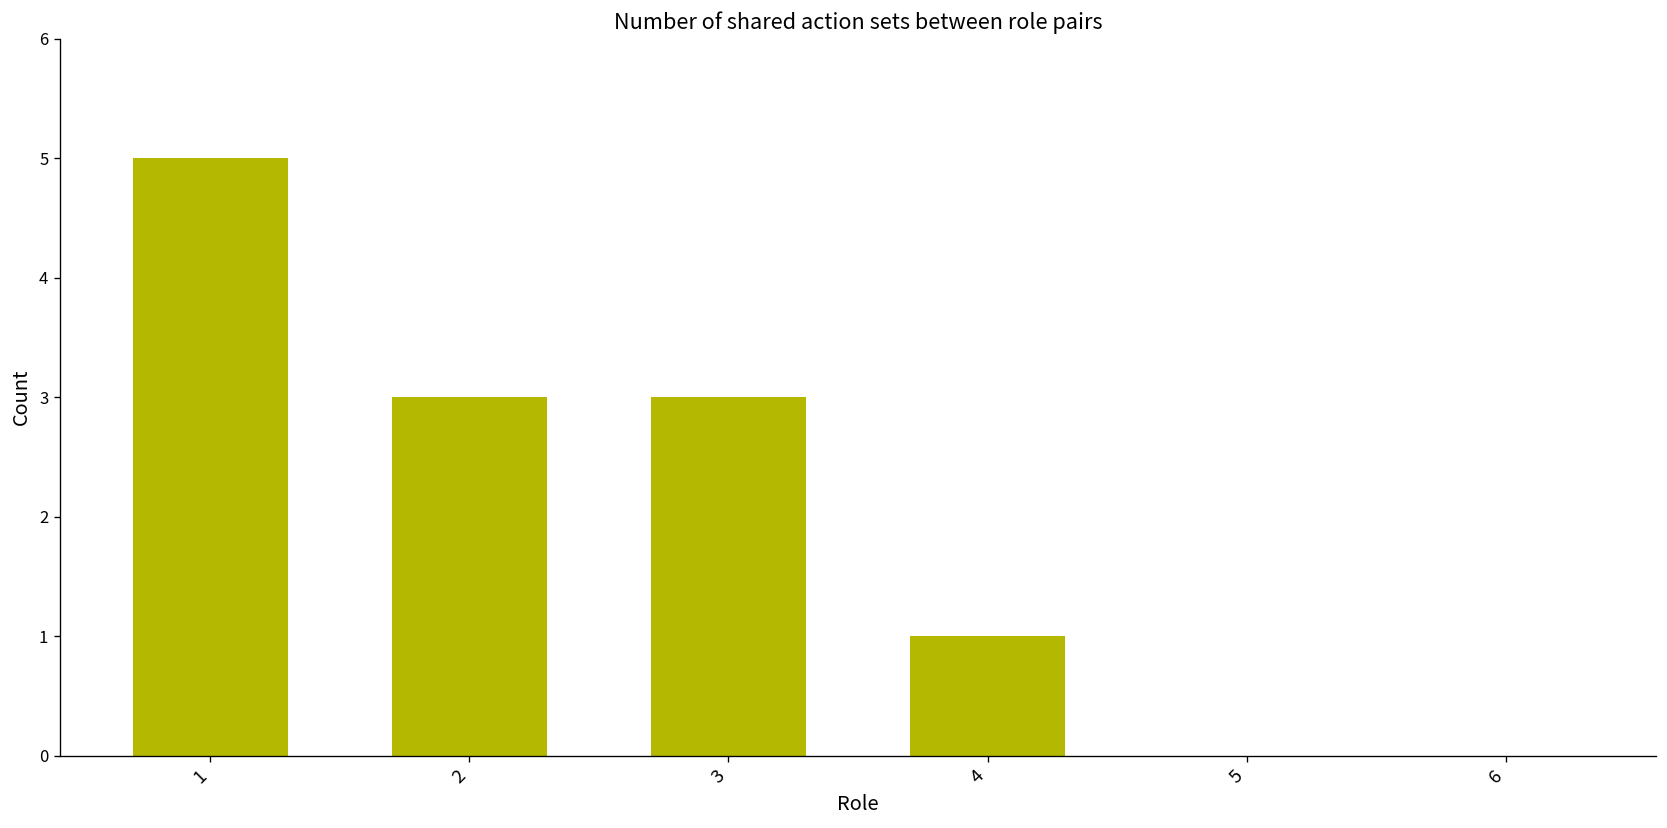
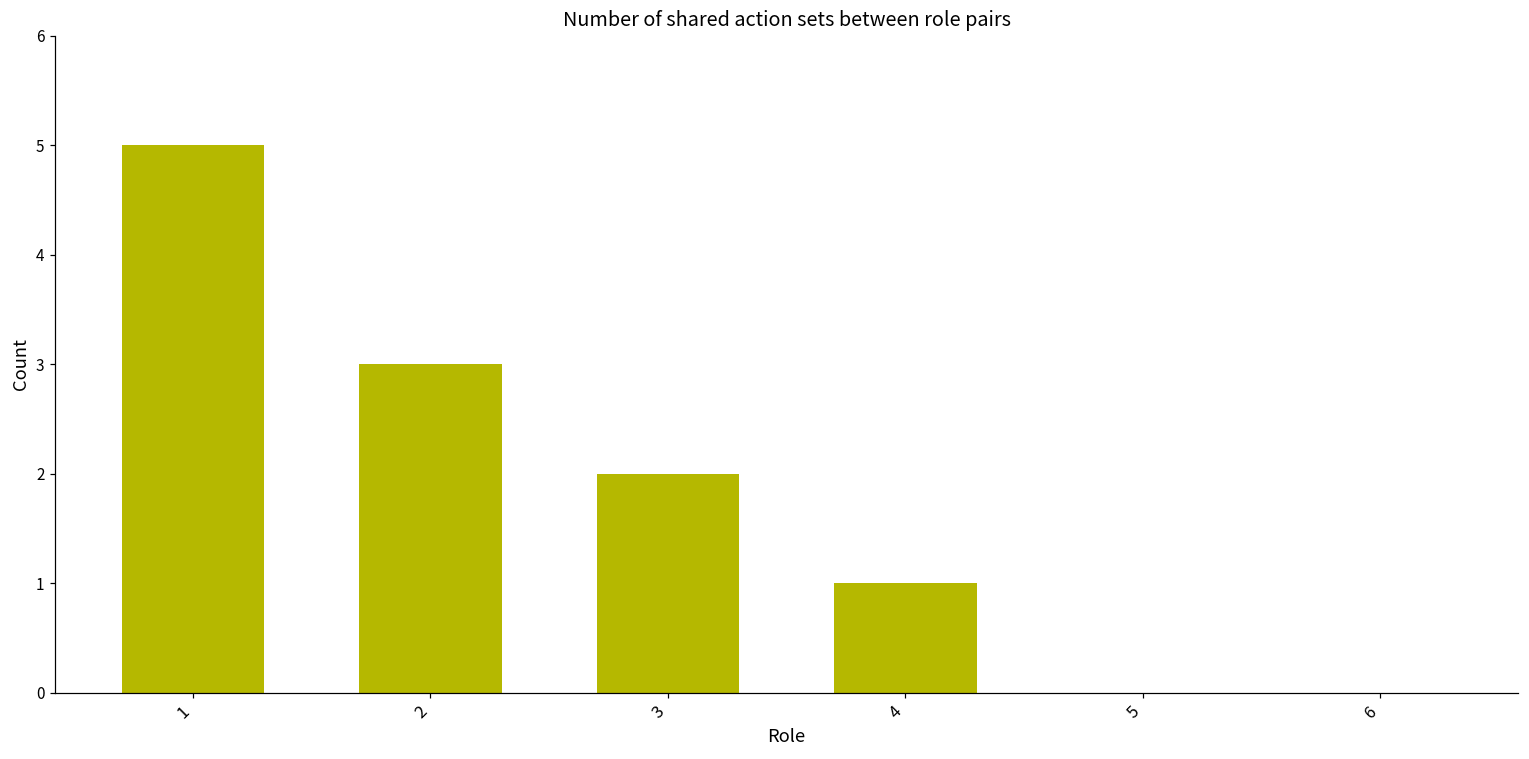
3: 3 -> 2
